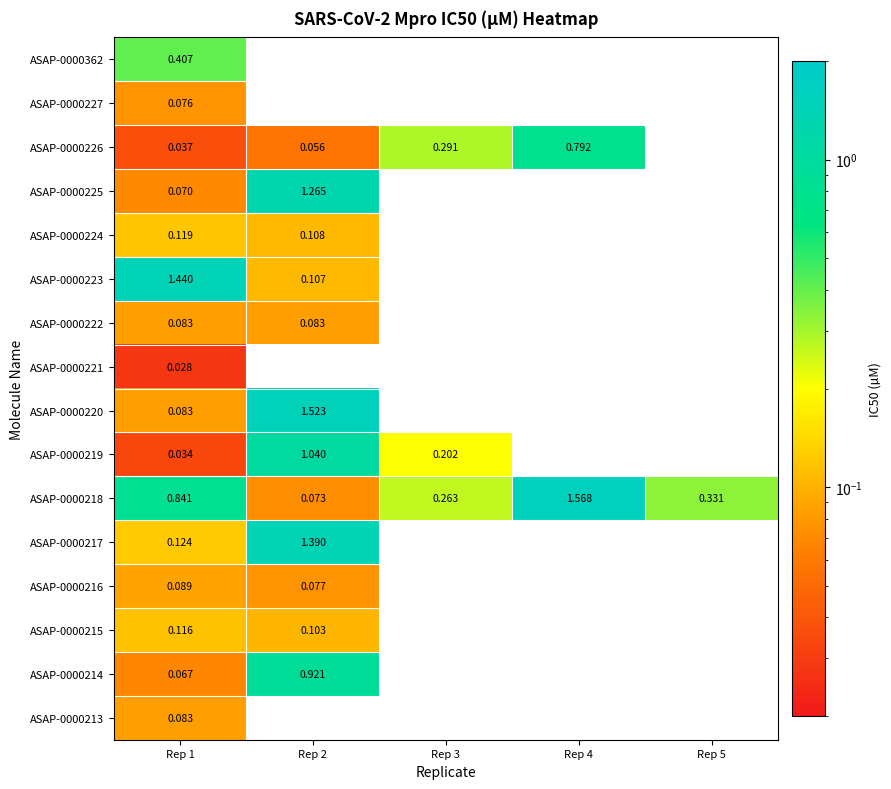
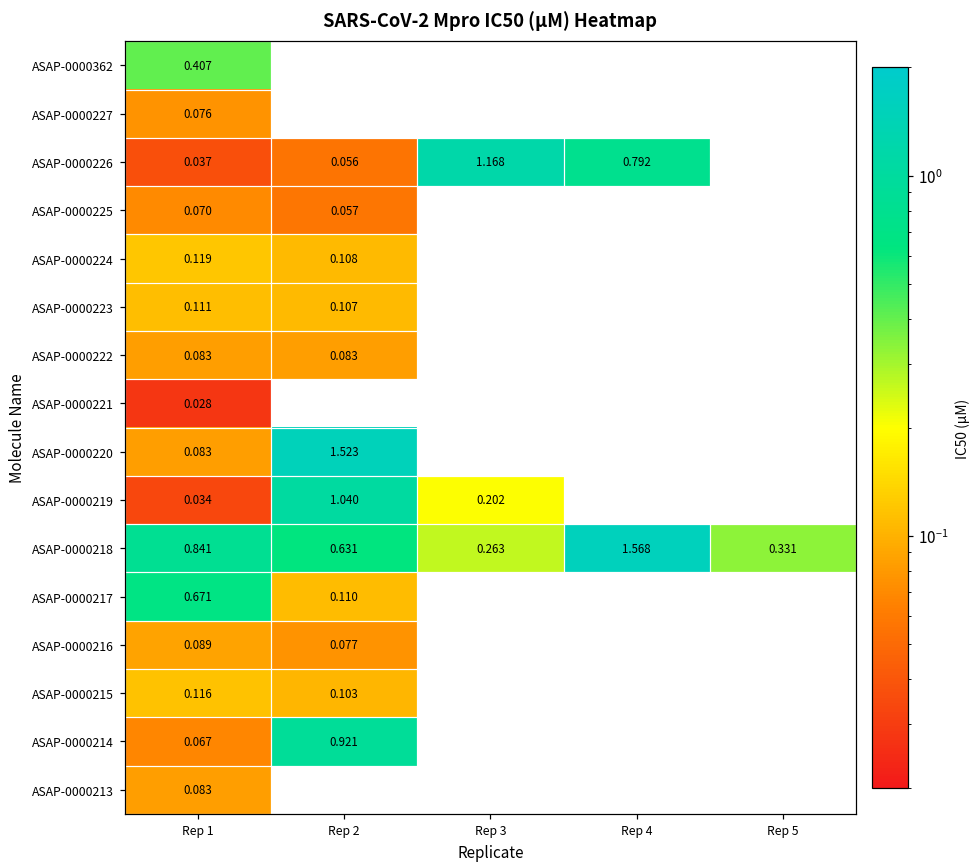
ASAP-0000226, Rep 3: 0.291 -> 1.168
ASAP-0000225, Rep 2: 1.265 -> 0.057
ASAP-0000223, Rep 1: 1.440 -> 0.111
ASAP-0000218, Rep 2: 0.073 -> 0.631
ASAP-0000217, Rep 1: 0.124 -> 0.671
ASAP-0000217, Rep 2: 1.390 -> 0.110
